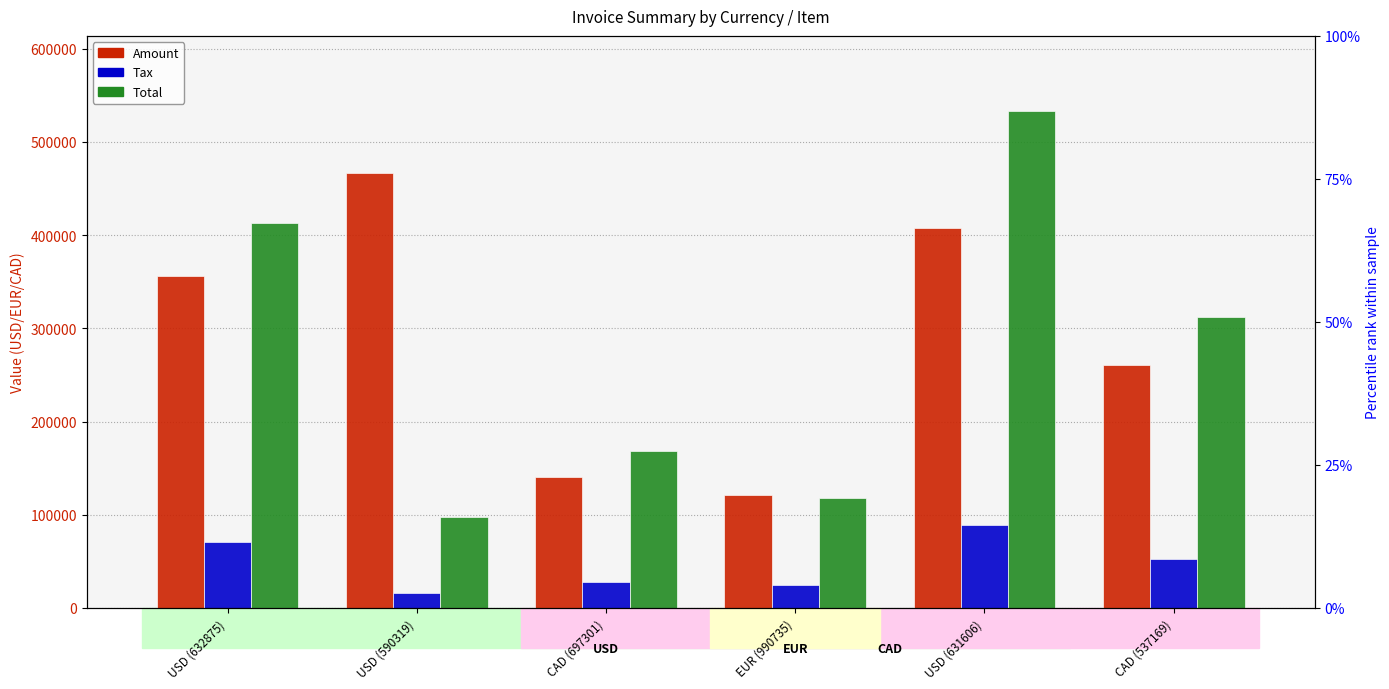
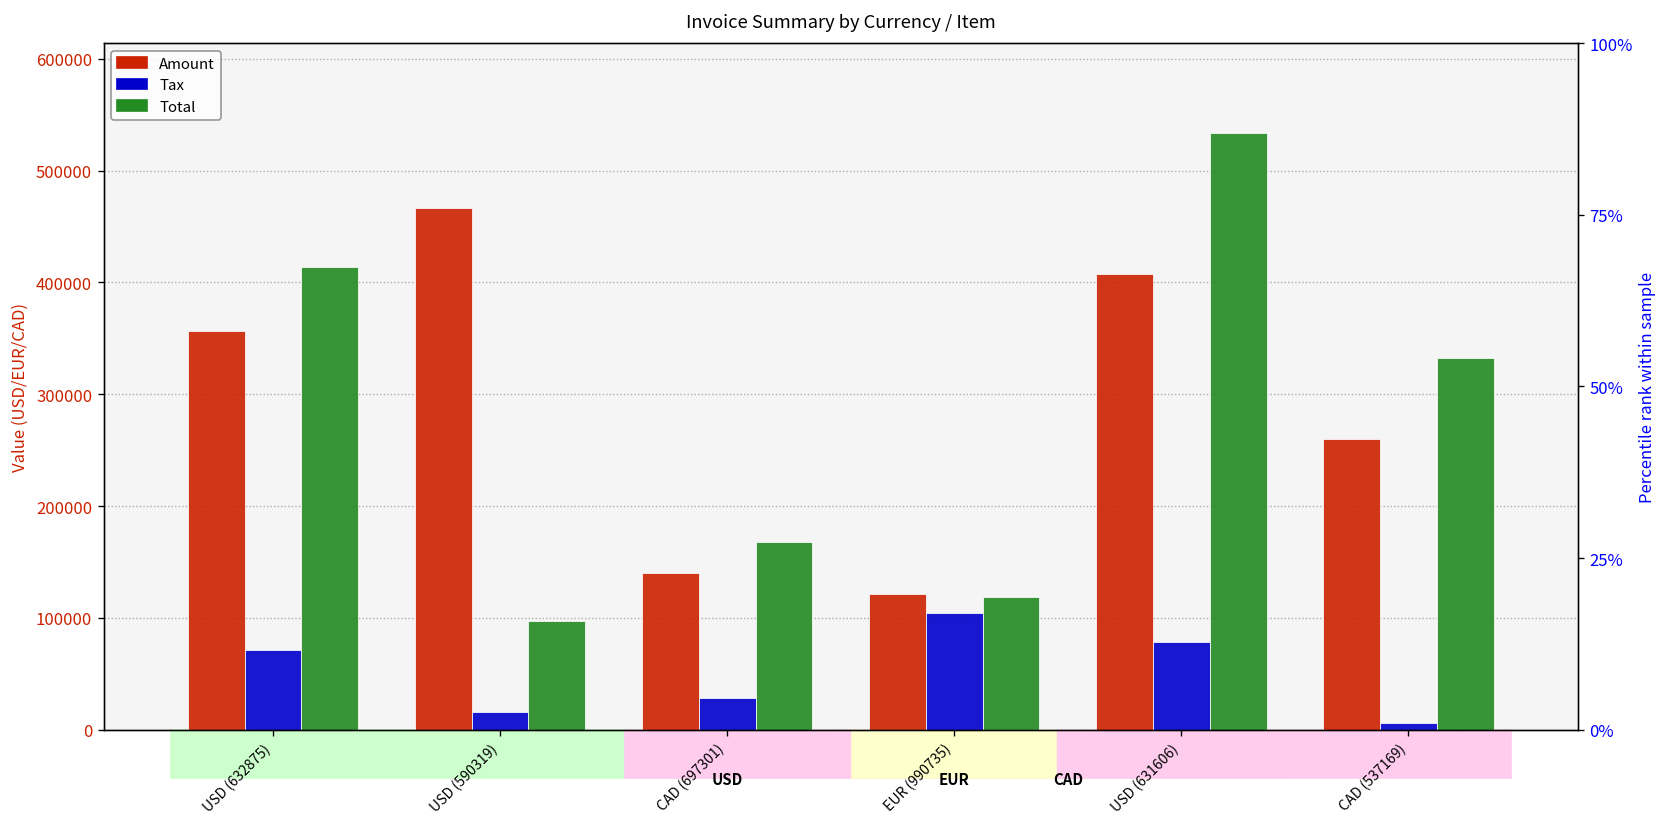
Tax, EUR (990735): 20000 -> 100000
Tax, USD (631606): 90000 -> 80000
Tax, CAD (537169): 50000 -> 10000
Total, CAD (537169): 310000 -> 330000
